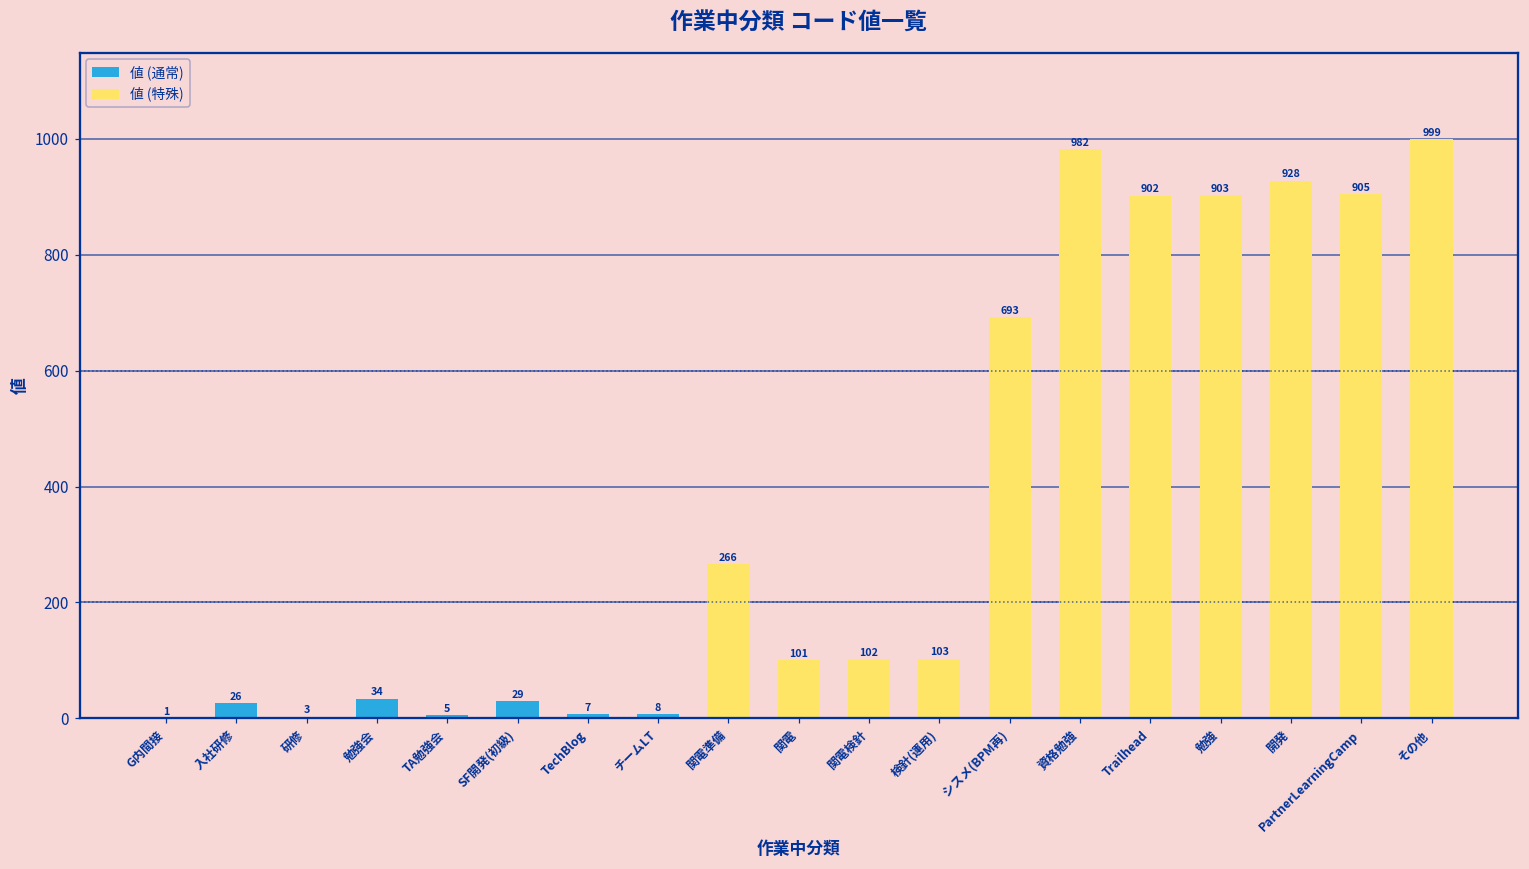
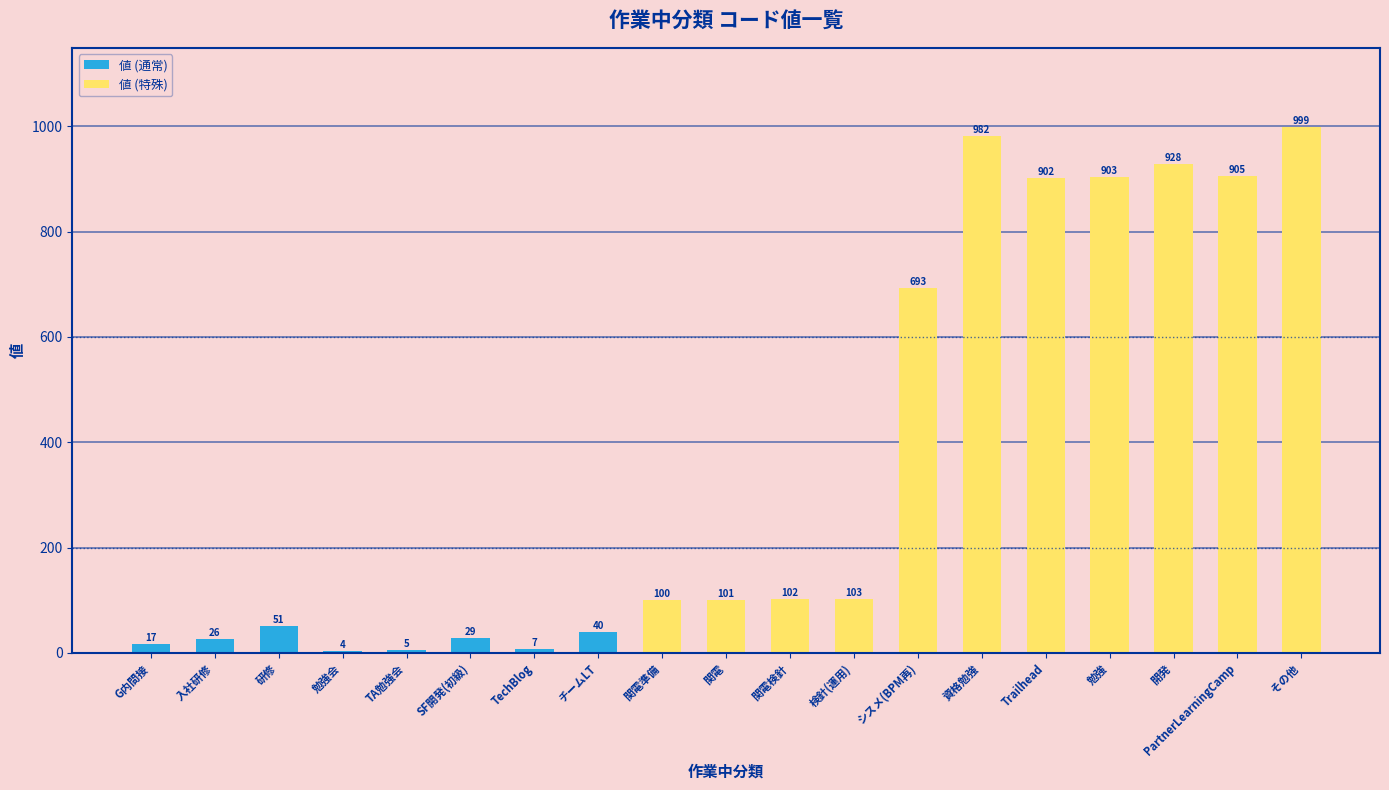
値 (通常), G内間接: 1 -> 17
値 (通常), 研修: 3 -> 51
値 (通常), 勉強会: 34 -> 4
値 (通常), チームLT: 8 -> 40
値 (特殊), 関電準備: 266 -> 100
